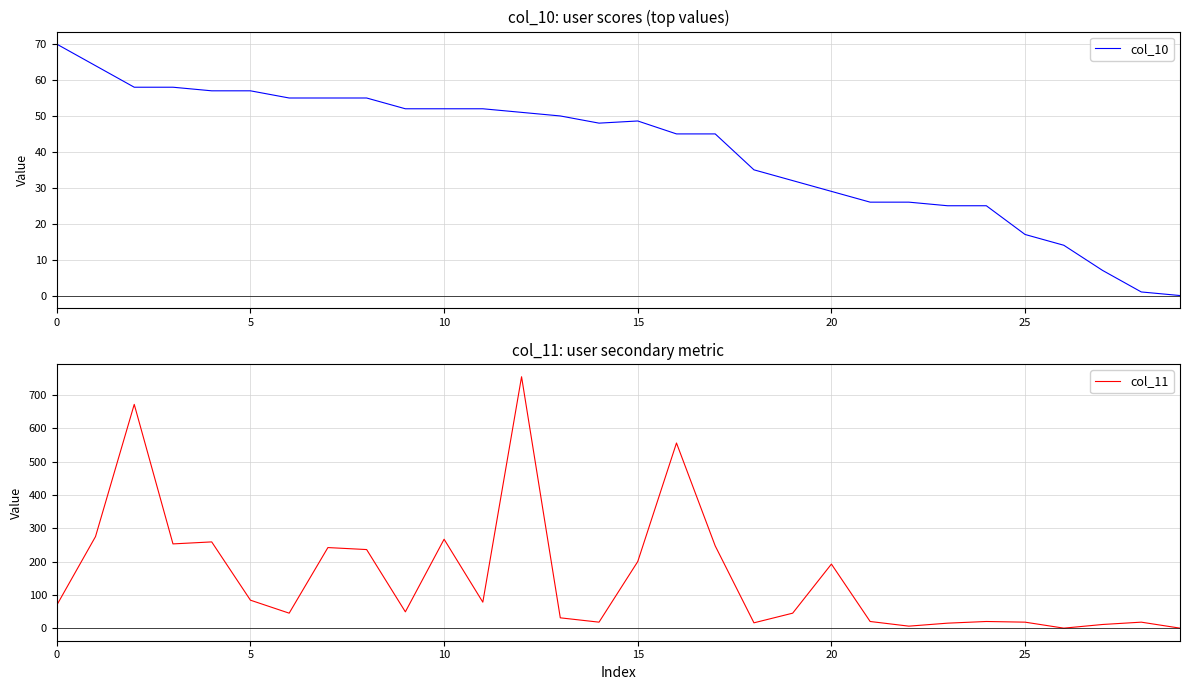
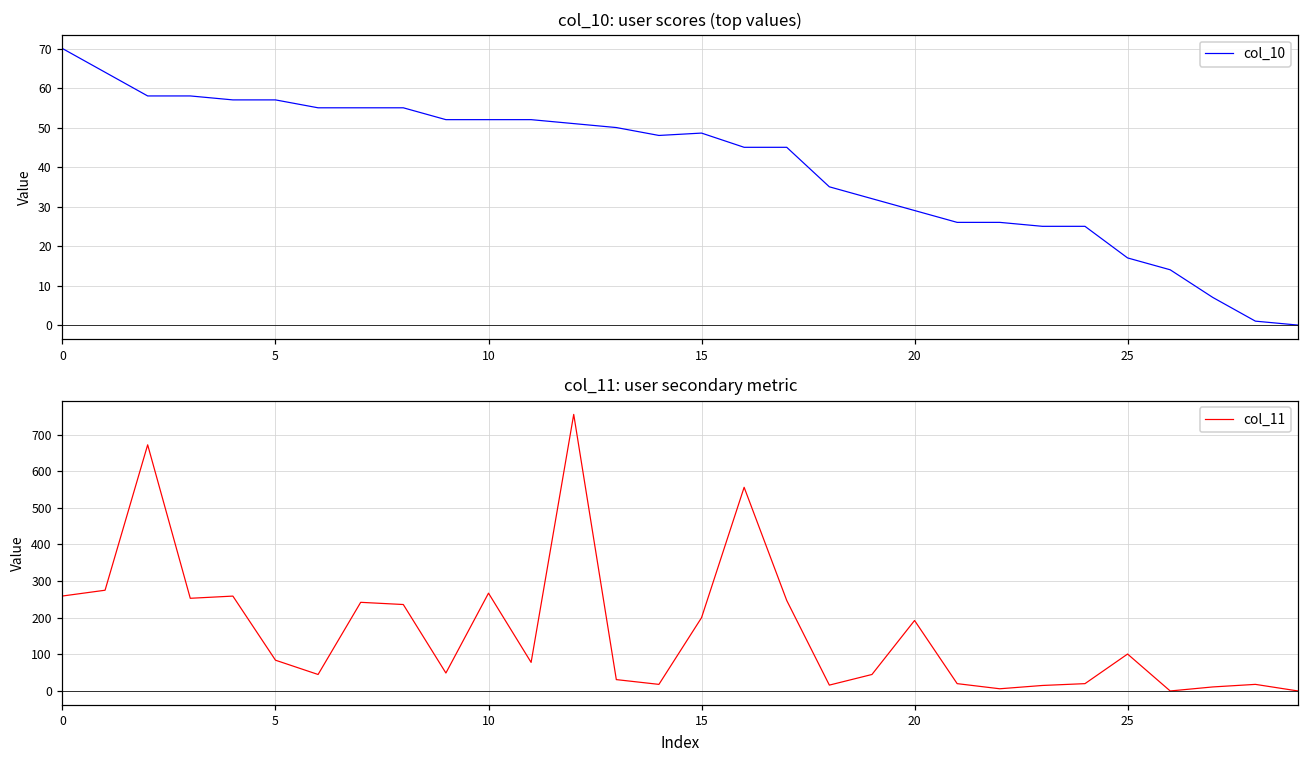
col_11: user secondary metric, 0: 70 -> 260
col_11: user secondary metric, 25: 20 -> 100
